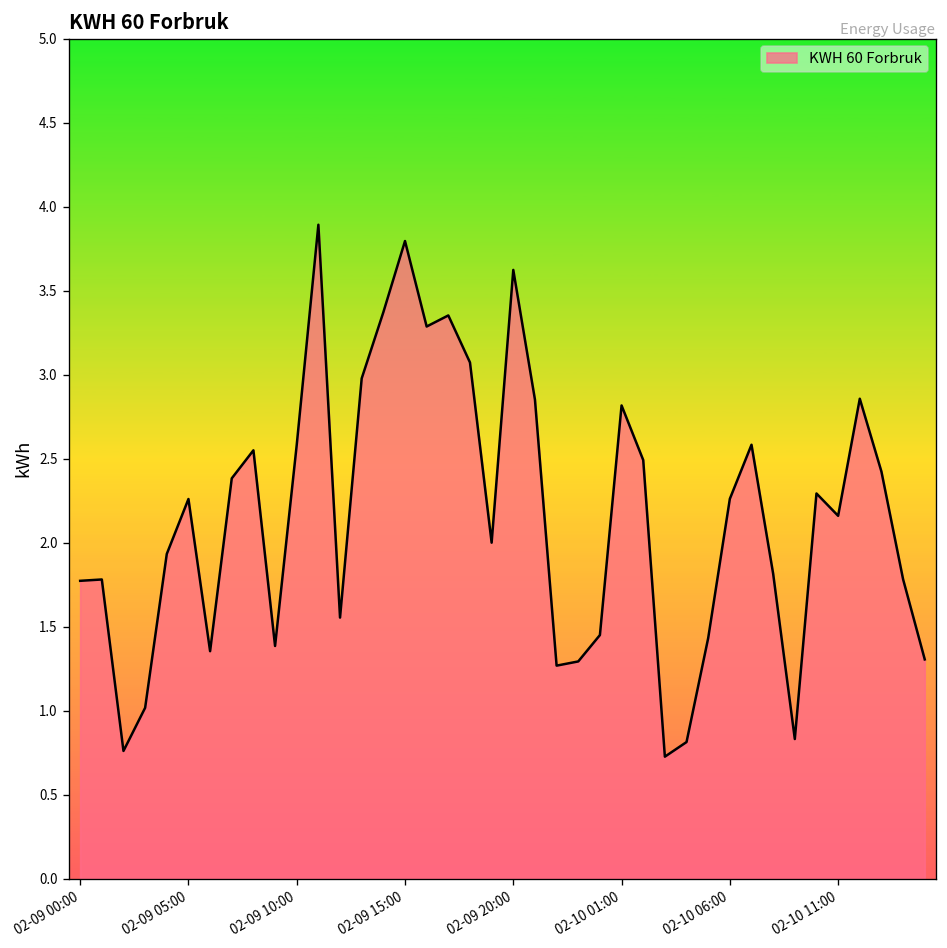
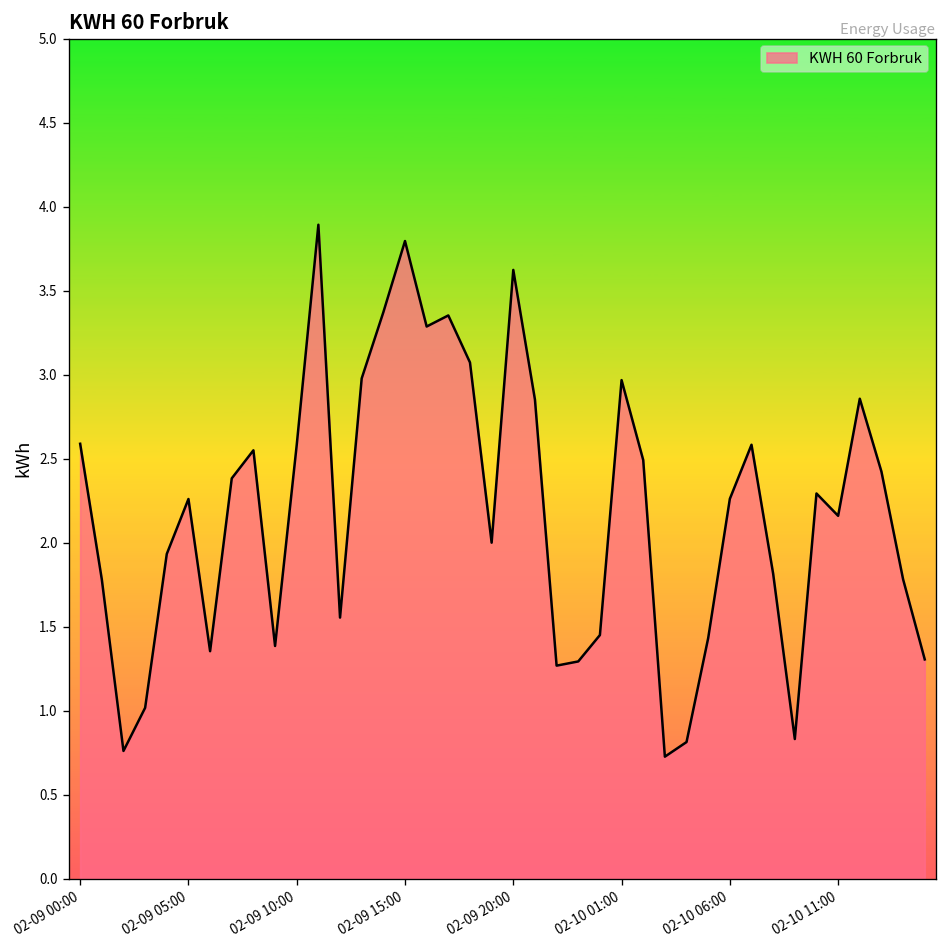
02-09 00:00: 1.77 -> 2.59
02-10 01:00: 2.82 -> 2.97
